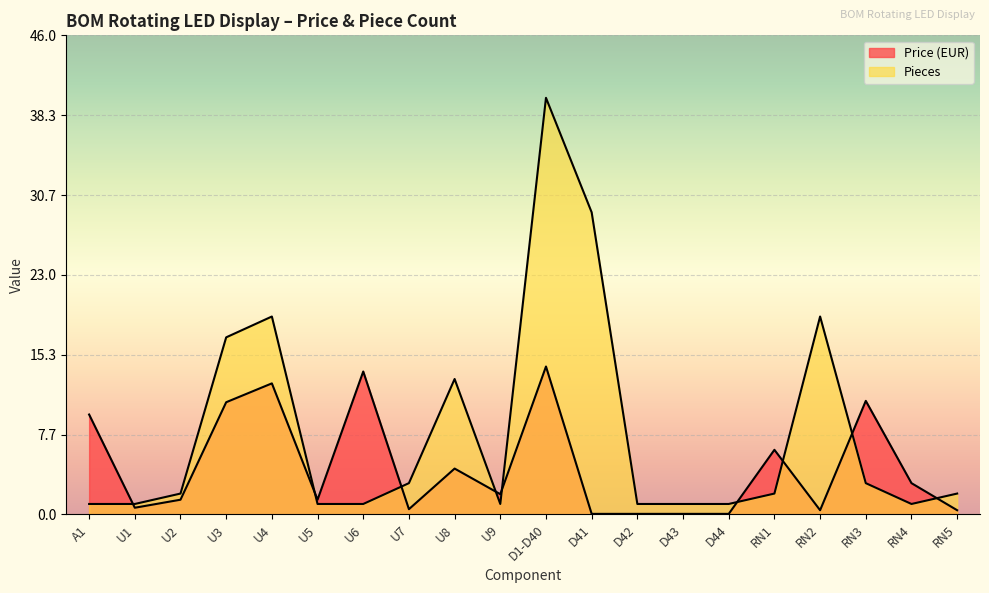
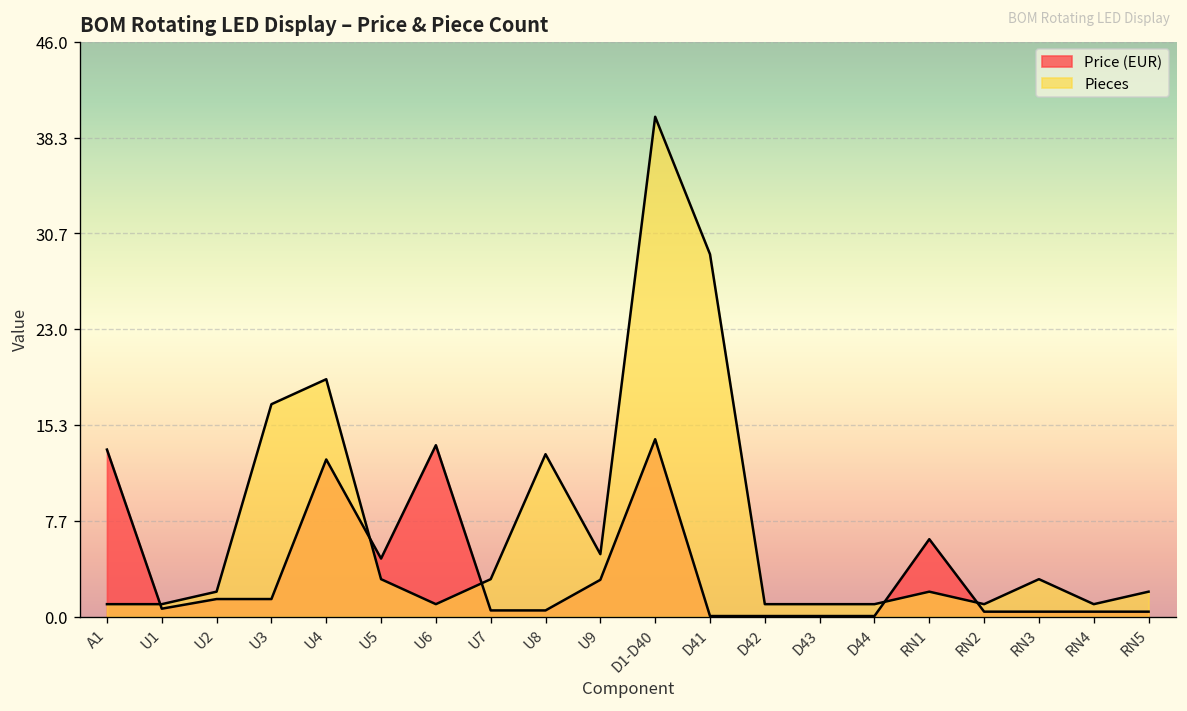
Price (EUR), A1: 9.6 -> 13.4
Price (EUR), U3: 10.8 -> 1.4
Price (EUR), U5: 1.4 -> 4.7
Pieces, U5: 1 -> 3
Price (EUR), U8: 4.4 -> 0.5
Price (EUR), U9: 1.9 -> 3.0
Pieces, U9: 1 -> 5
Pieces, RN2: 19 -> 1
Price (EUR), RN3: 10.9 -> 0.4
Price (EUR), RN4: 3.0 -> 0.4
